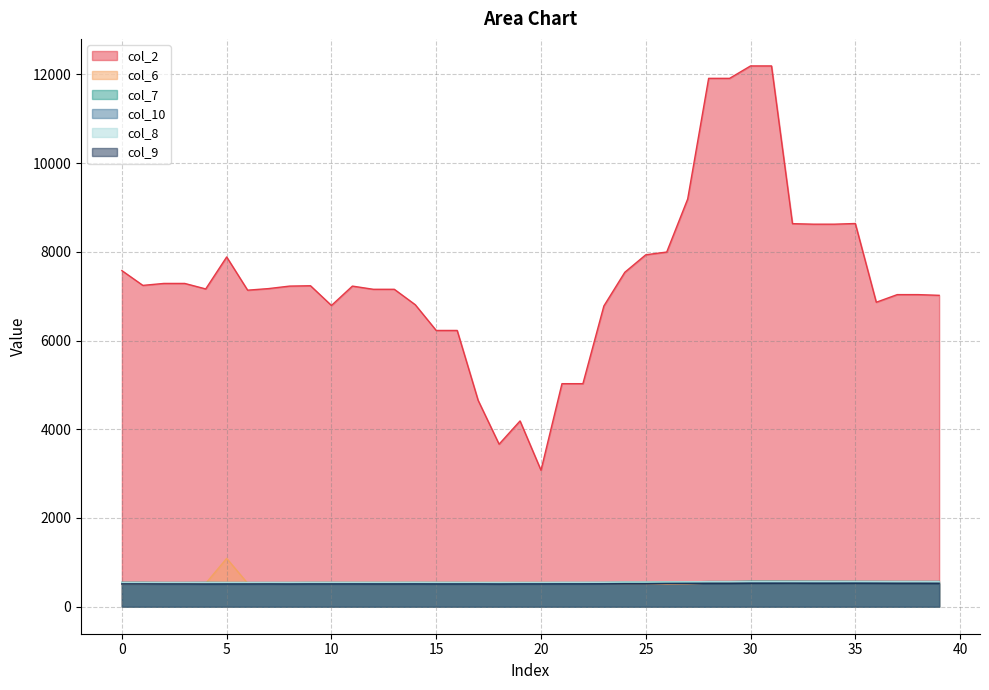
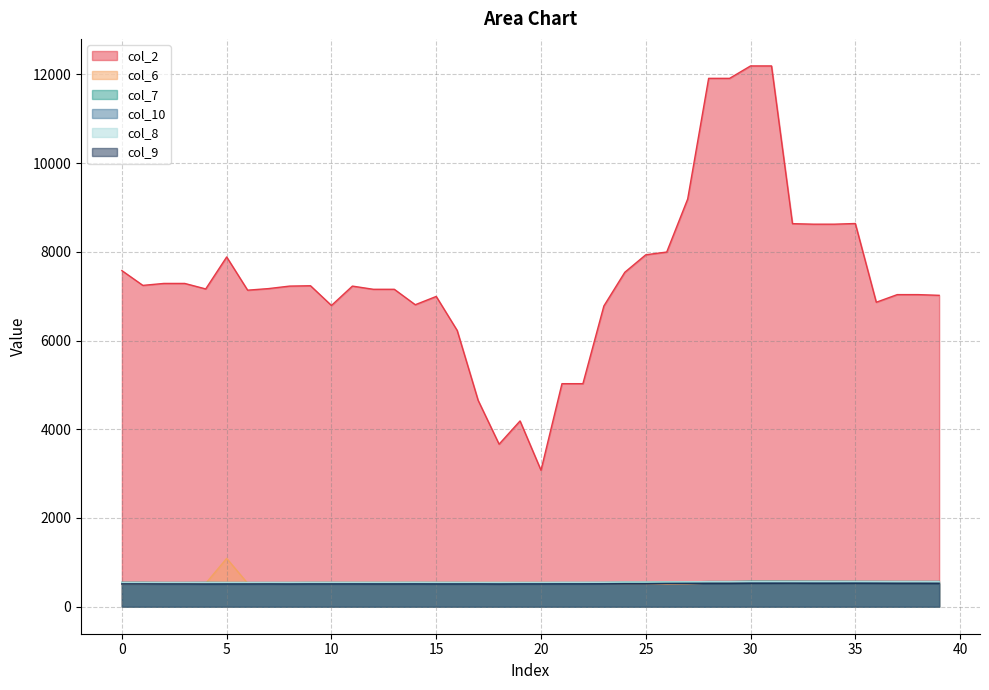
col_2, 15: 6200 -> 7000
